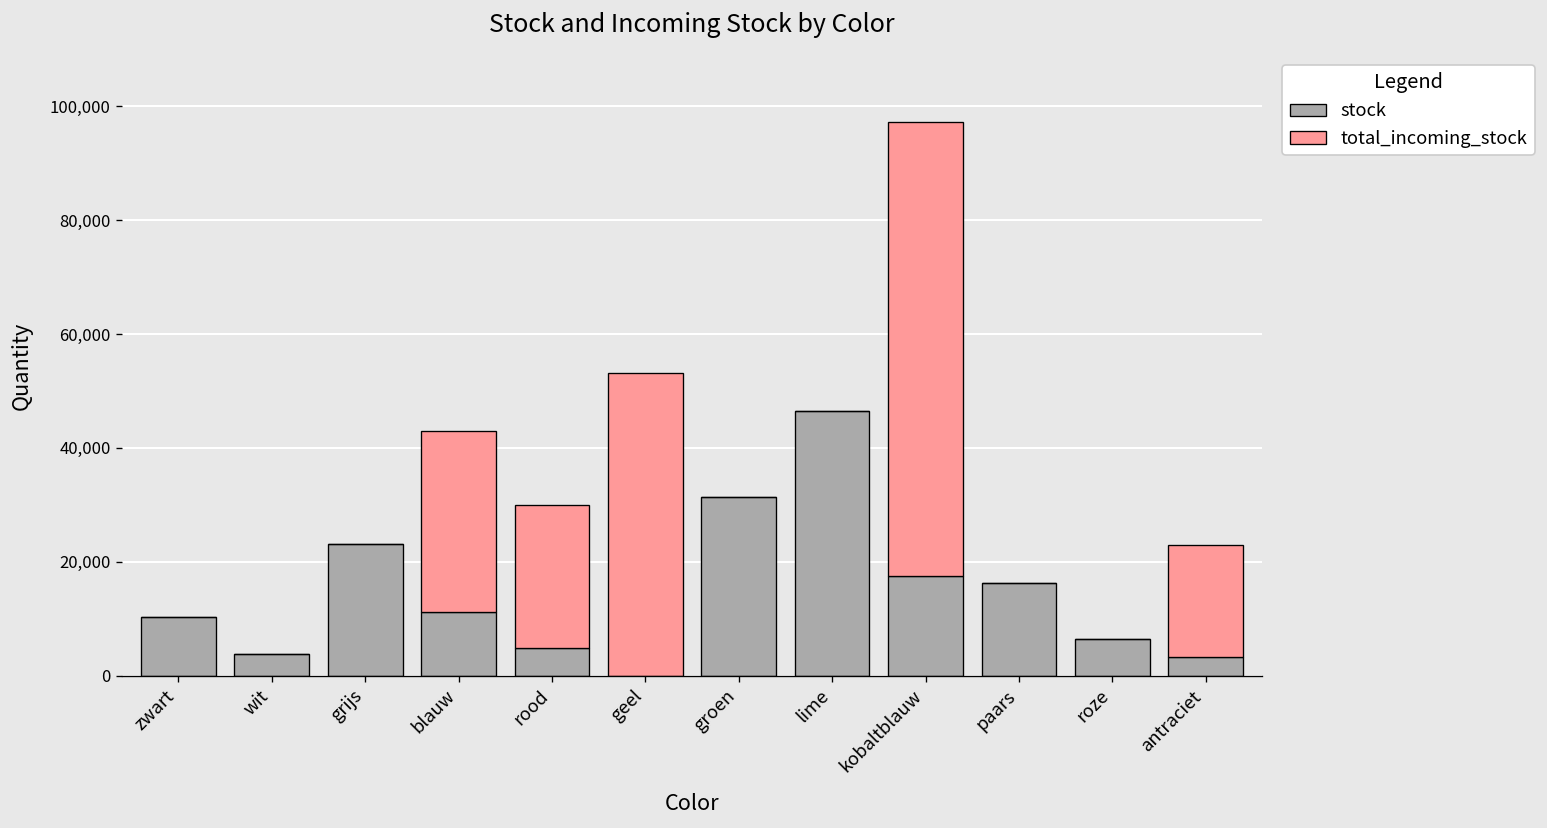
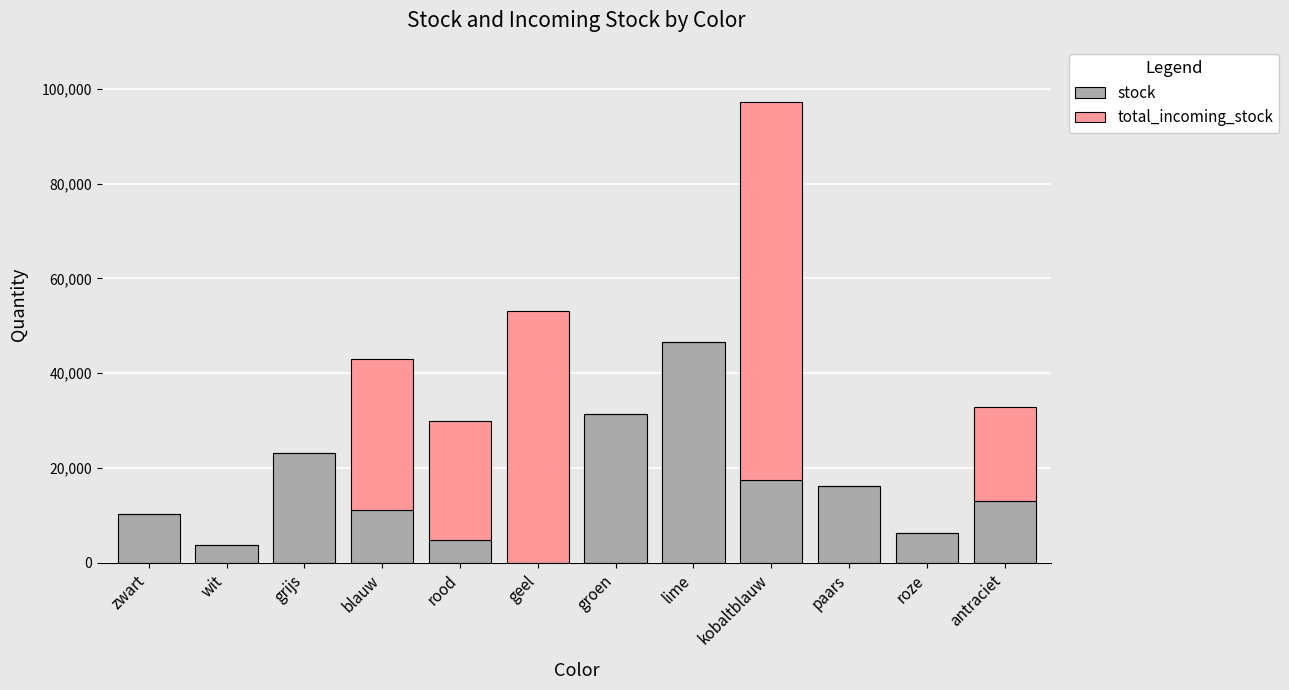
stock, antraciet: 3,000 -> 13,000
